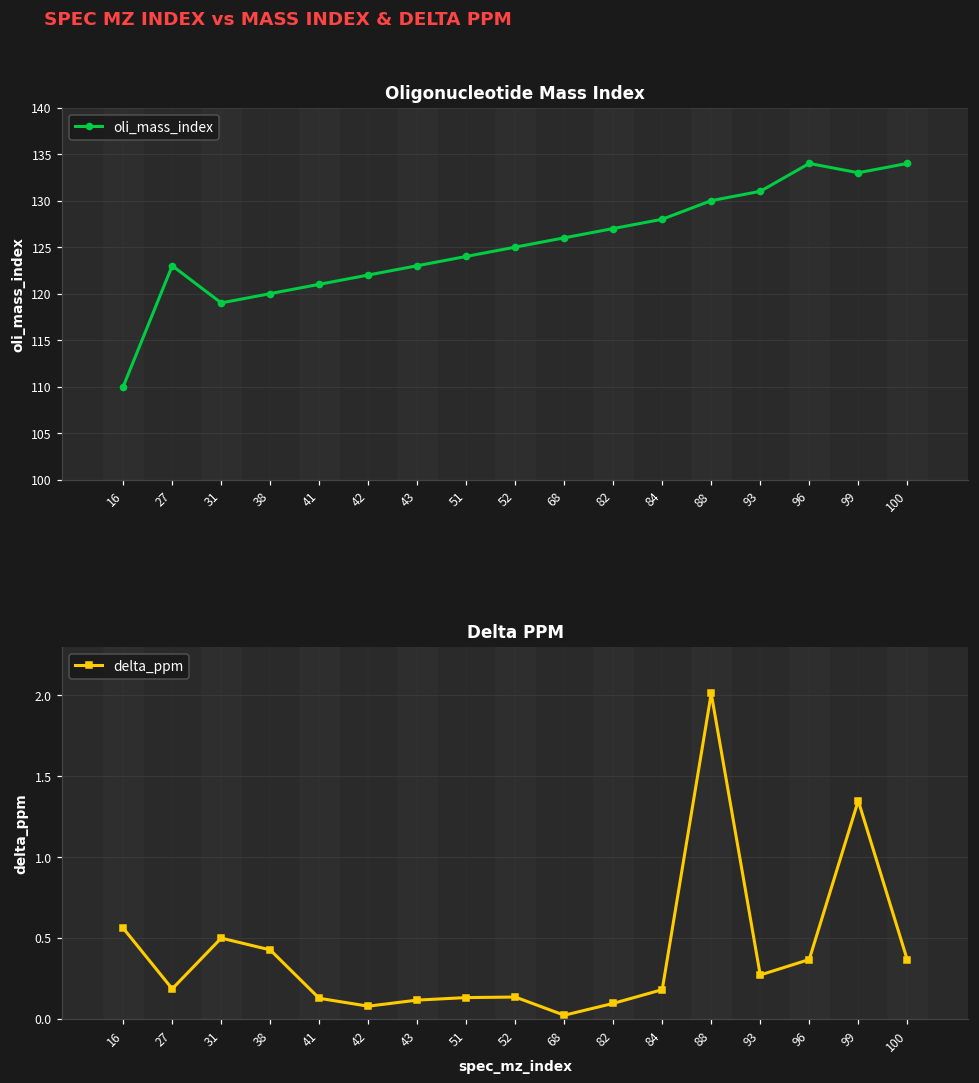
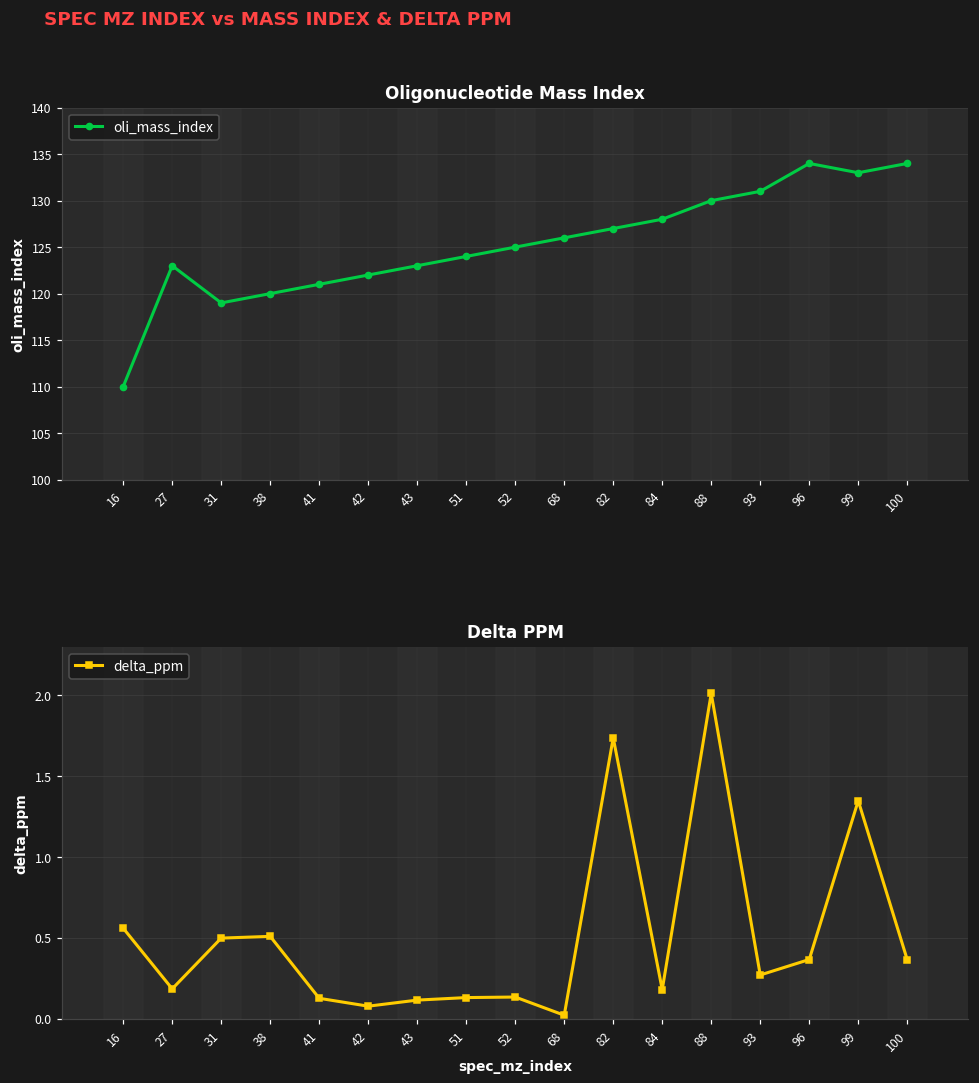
Delta PPM, 38: 0.43 -> 0.51
Delta PPM, 82: 0.10 -> 1.74
